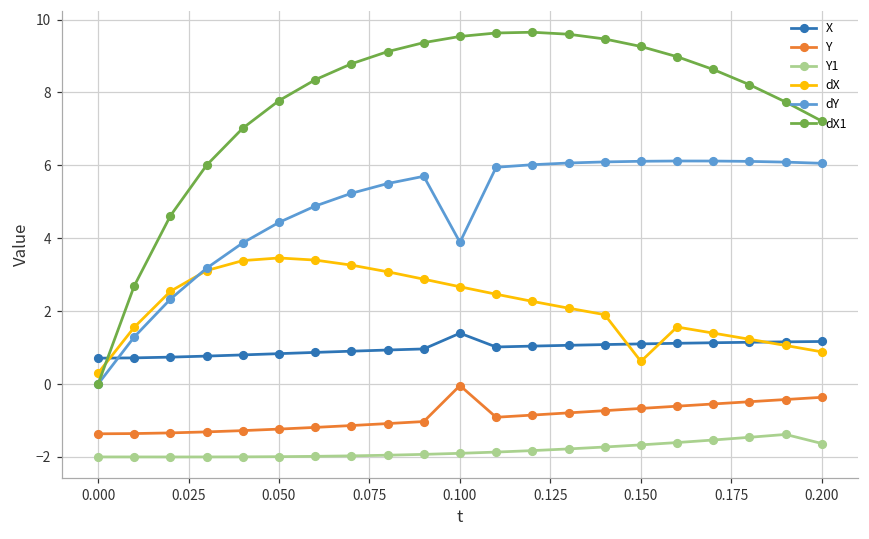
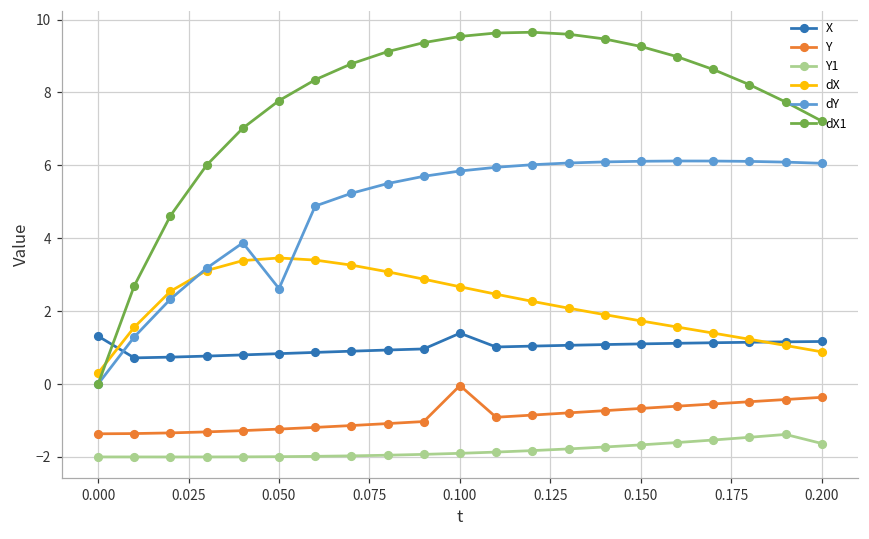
X, 0.000: 0.7 -> 1.3
dY, 0.050: 4.4 -> 2.6
dY, 0.100: 3.9 -> 5.8
dX, 0.150: 0.6 -> 1.7
